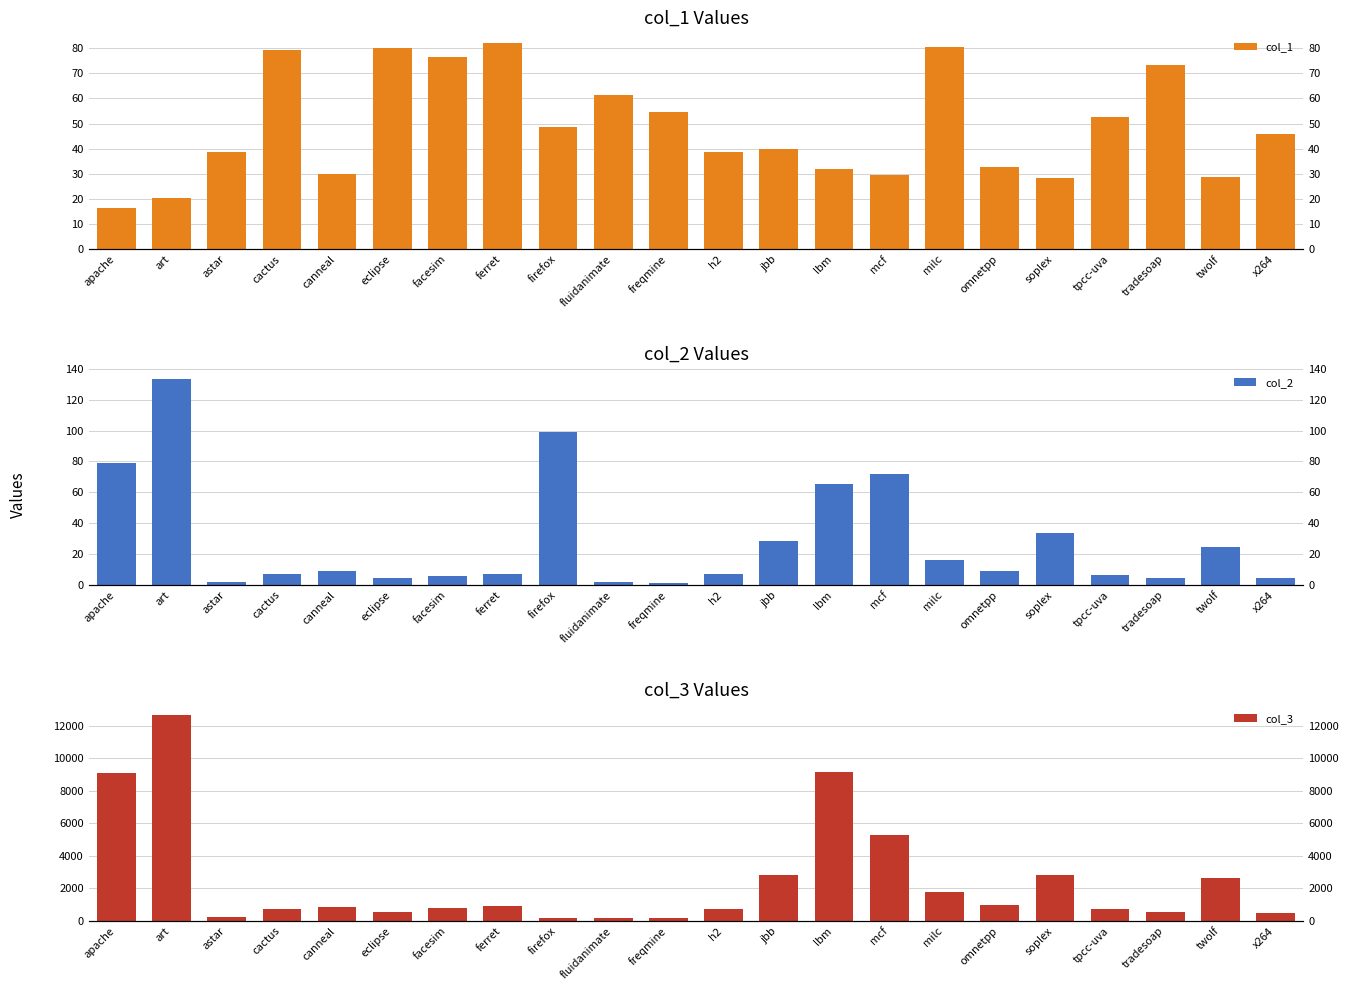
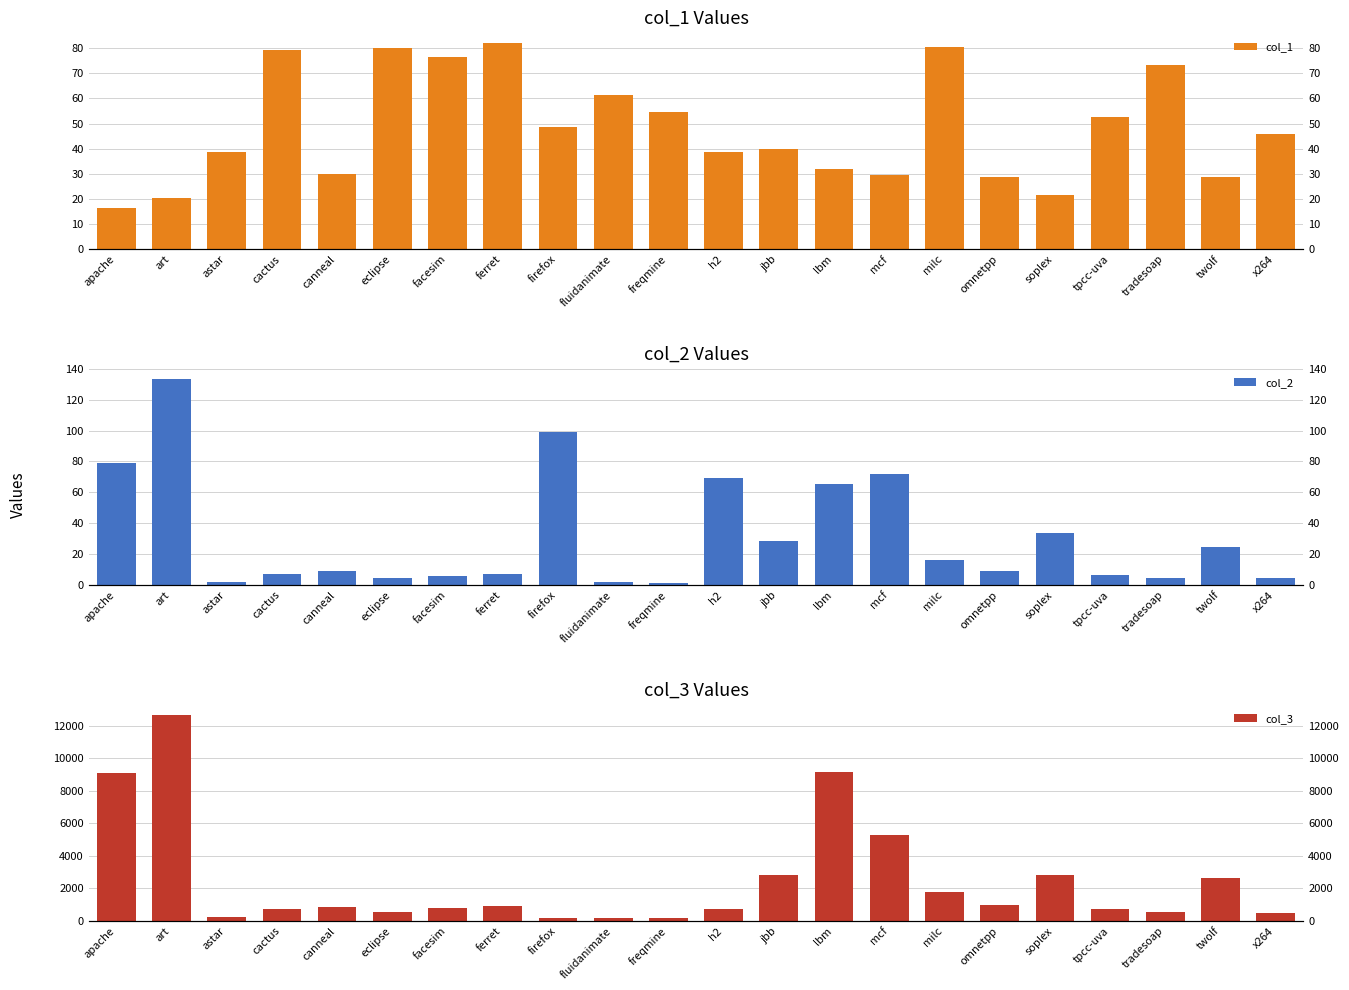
col_1 Values, omnetpp: 33 -> 29
col_1 Values, soplex: 28 -> 21
col_2 Values, h2: 7 -> 70
